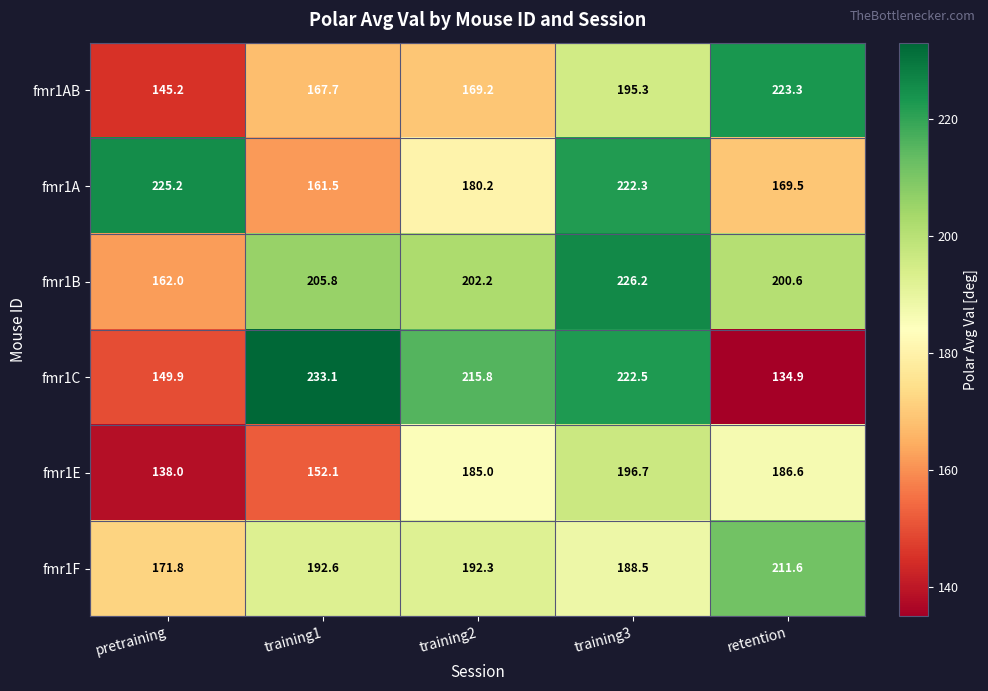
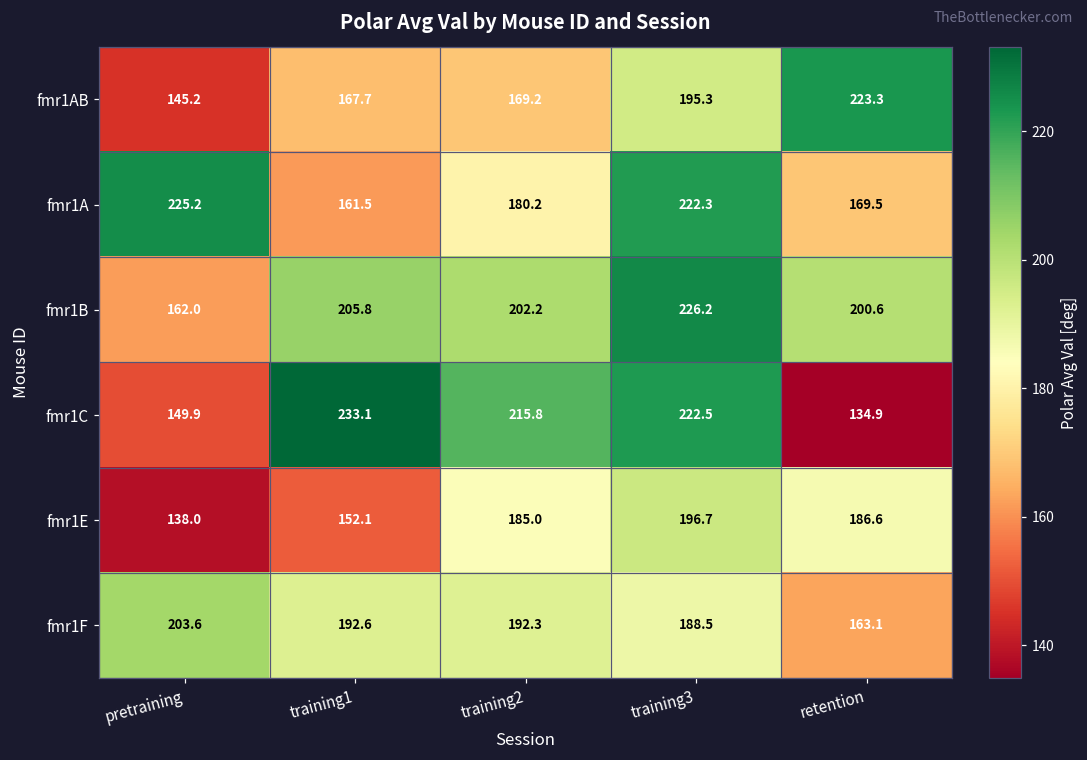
fmr1F, pretraining: 171.8 -> 203.6
fmr1F, retention: 211.6 -> 163.1
